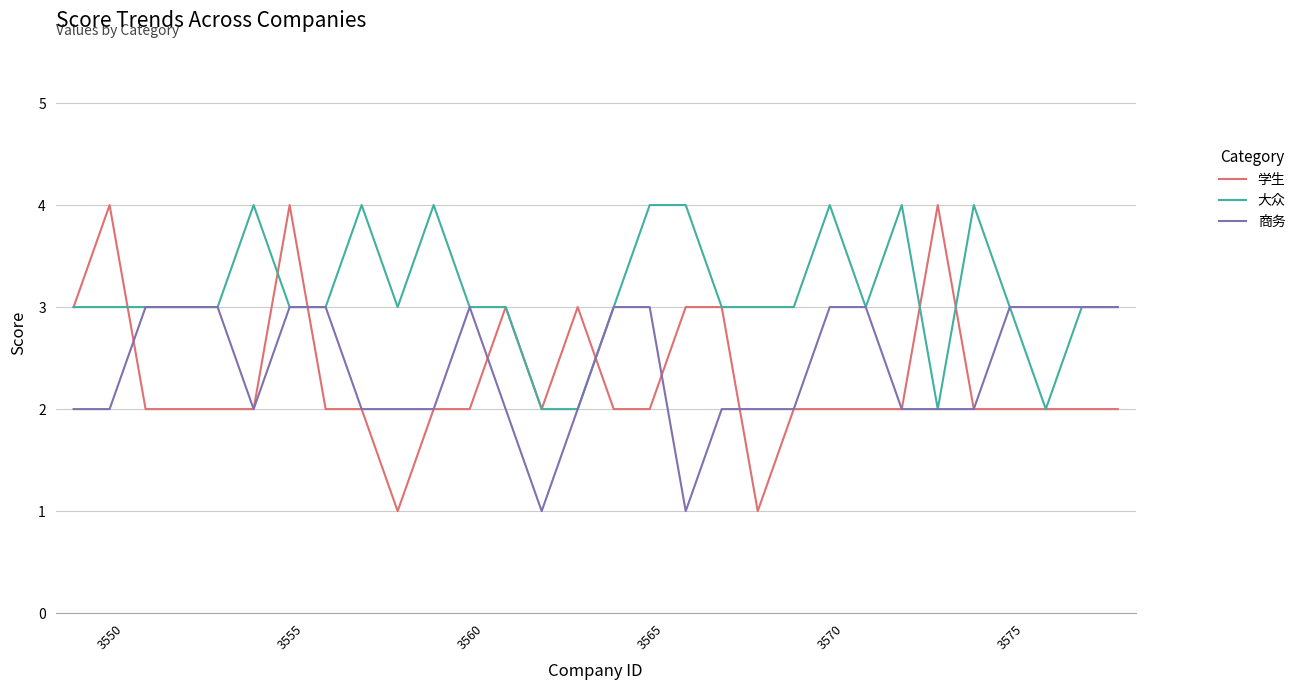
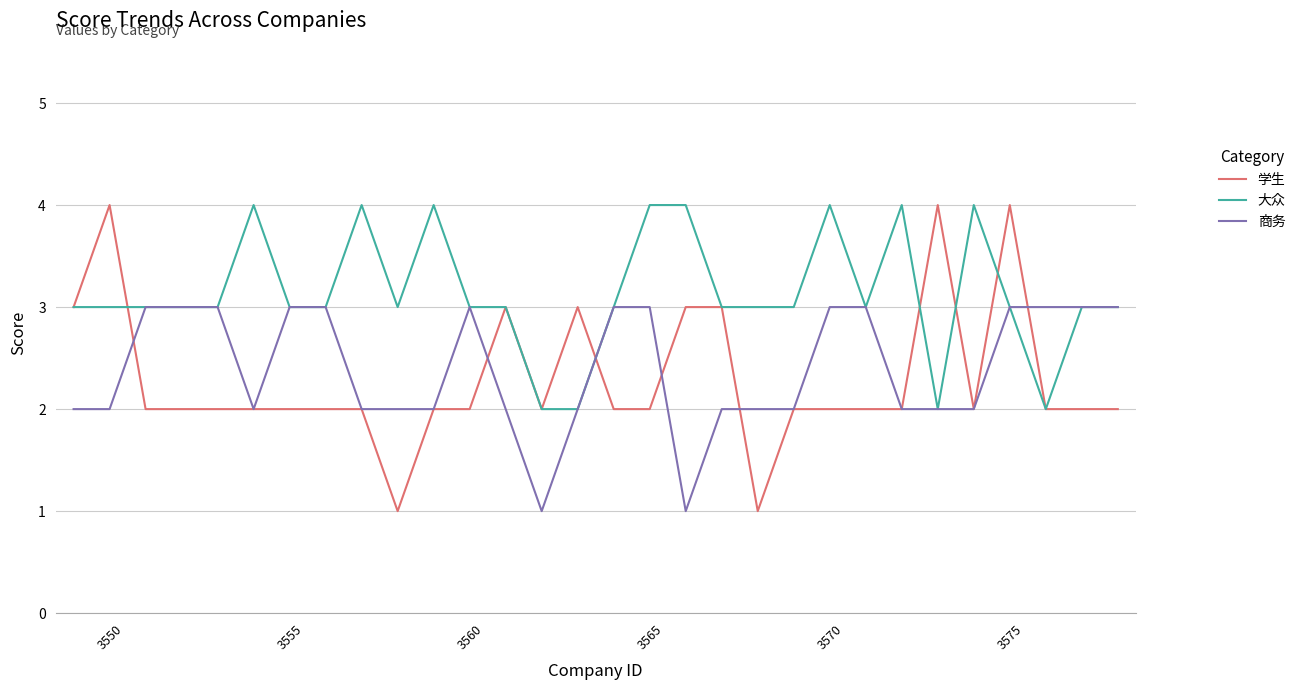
学生, 3555: 4 -> 2
学生, 3575: 2 -> 4
